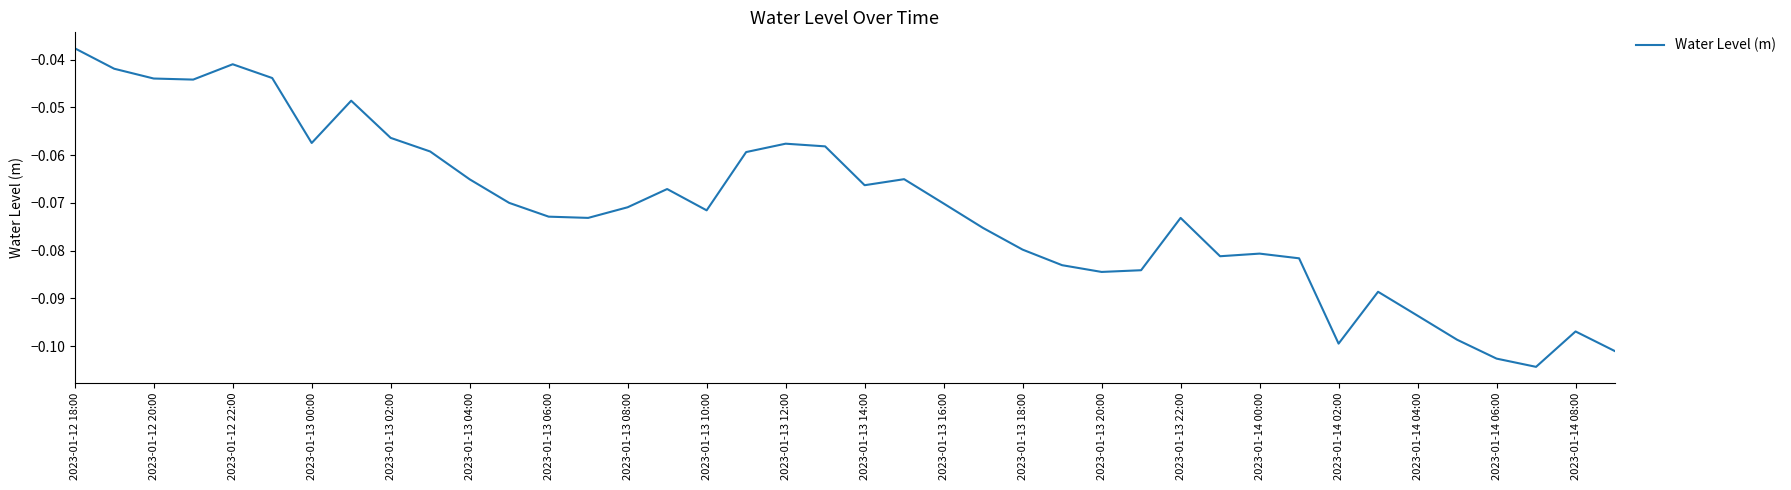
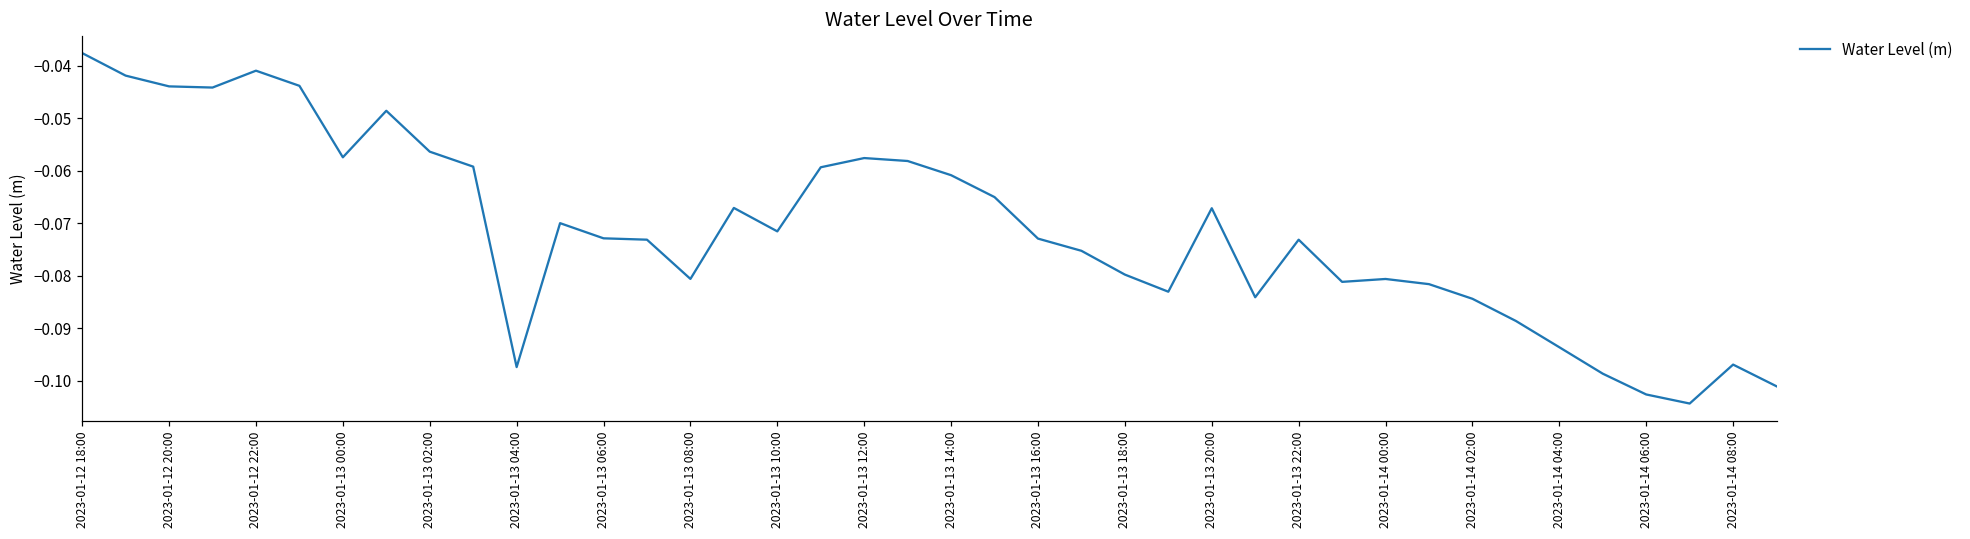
2023-01-13 04:00: -0.065 -> -0.097
2023-01-13 08:00: -0.071 -> -0.081
2023-01-13 14:00: -0.066 -> -0.061
2023-01-13 16:00: -0.070 -> -0.073
2023-01-13 20:00: -0.084 -> -0.067
2023-01-14 02:00: -0.099 -> -0.084
